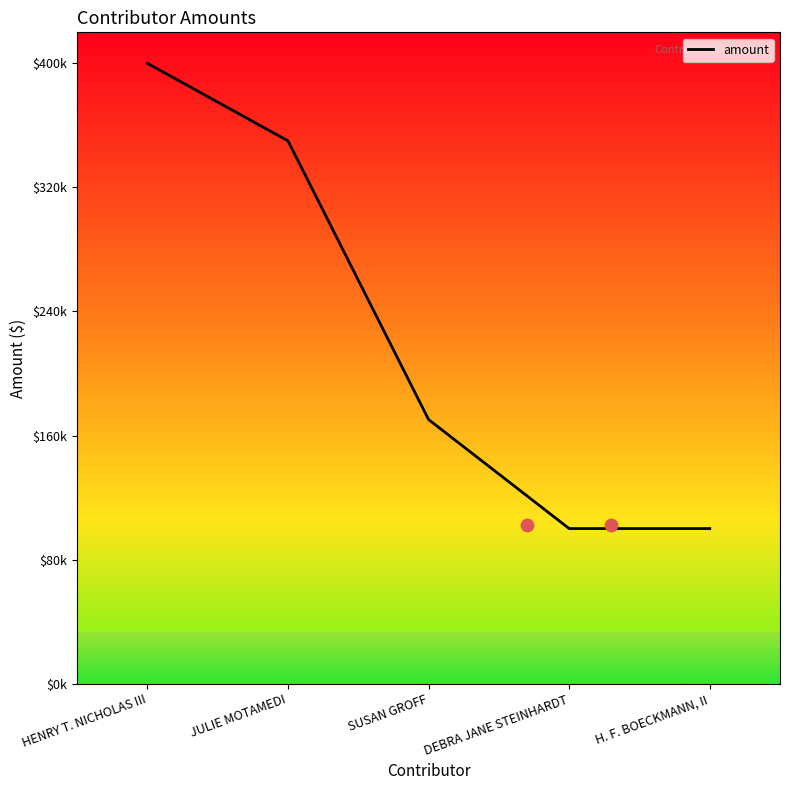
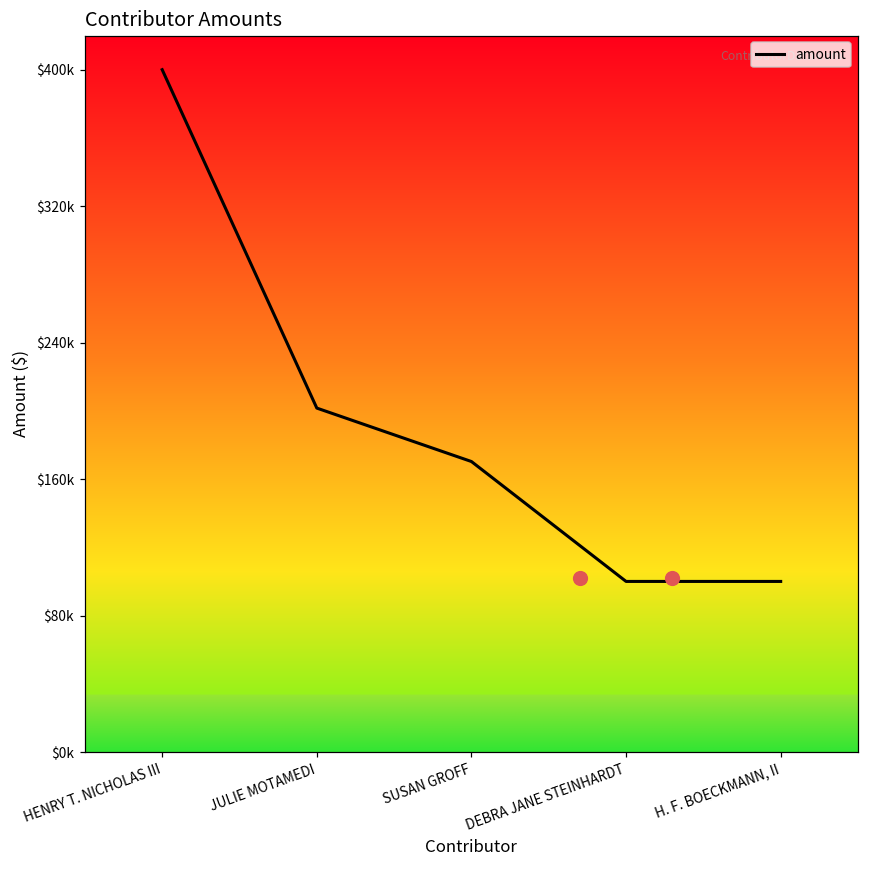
amount, JULIE MOTAMEDI: $350000 -> $202000
